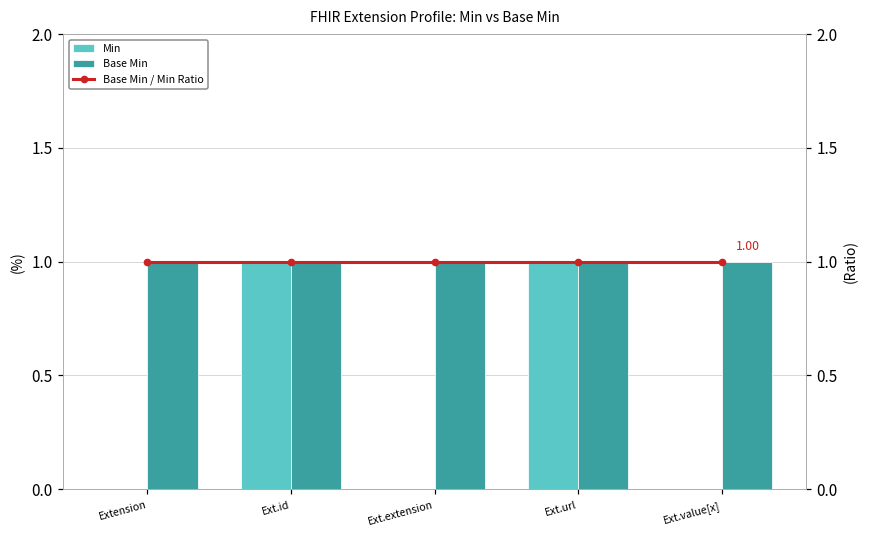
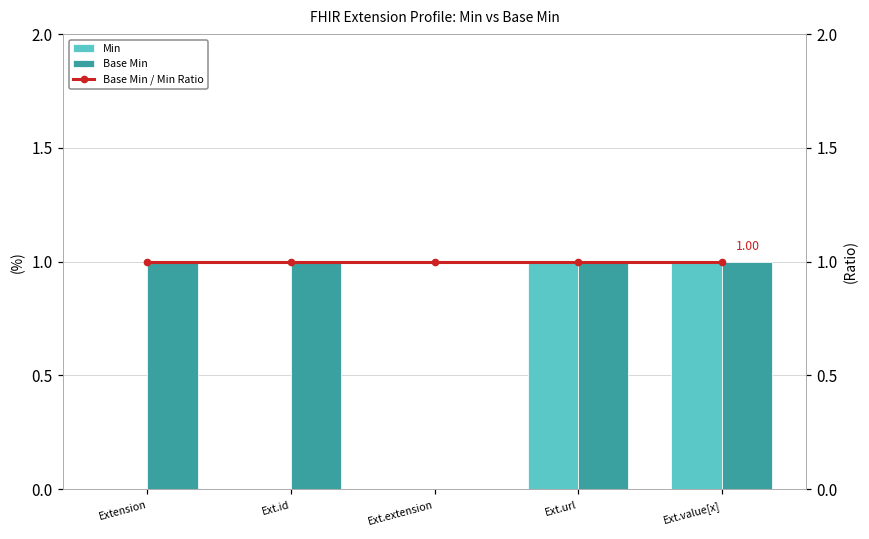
Min, Ext.id: 1 -> 0
Base Min, Ext.extension: 1 -> 0
Min, Ext.value[x]: 0 -> 1
